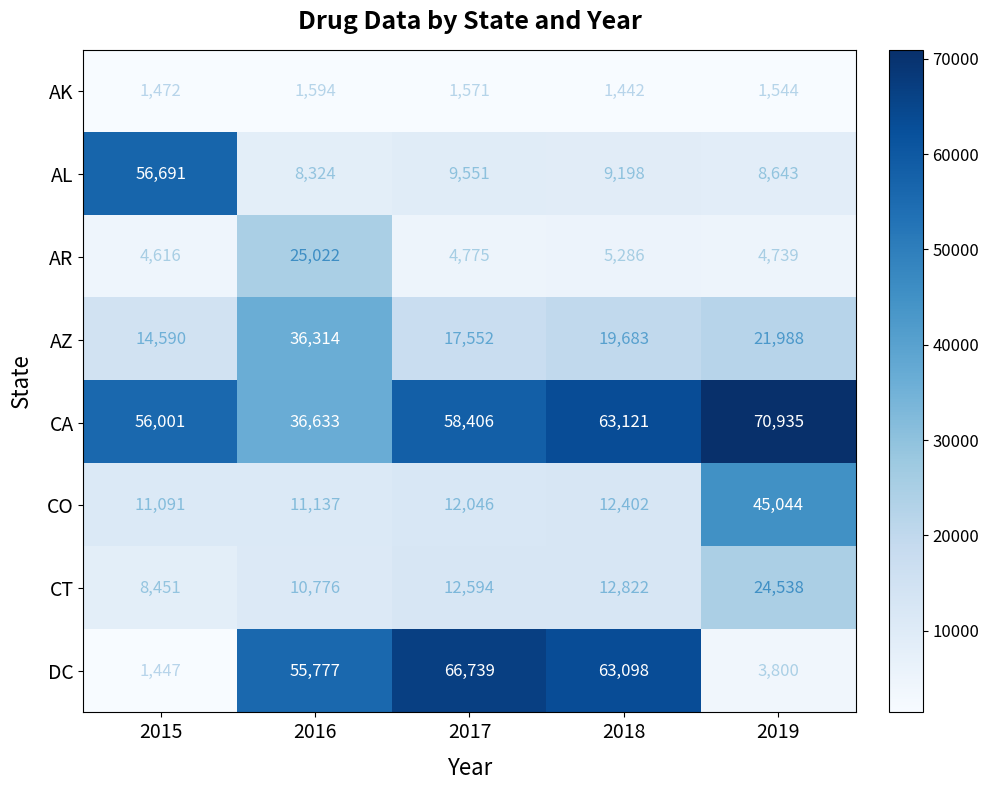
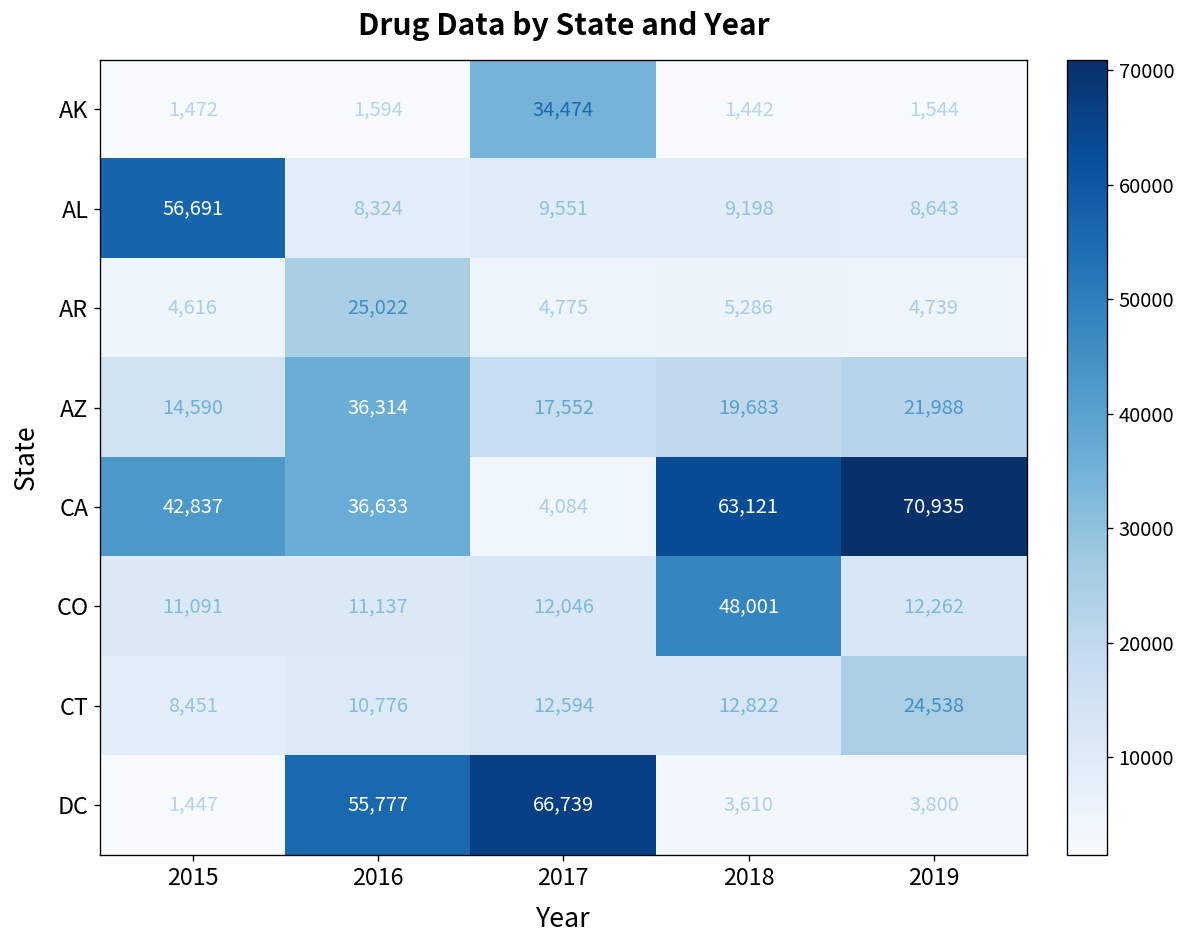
AK, 2017: 1,571 -> 34,474
CA, 2015: 56,001 -> 42,837
CA, 2017: 58,406 -> 4,084
CO, 2018: 12,402 -> 48,001
CO, 2019: 45,044 -> 12,262
DC, 2018: 63,098 -> 3,610
